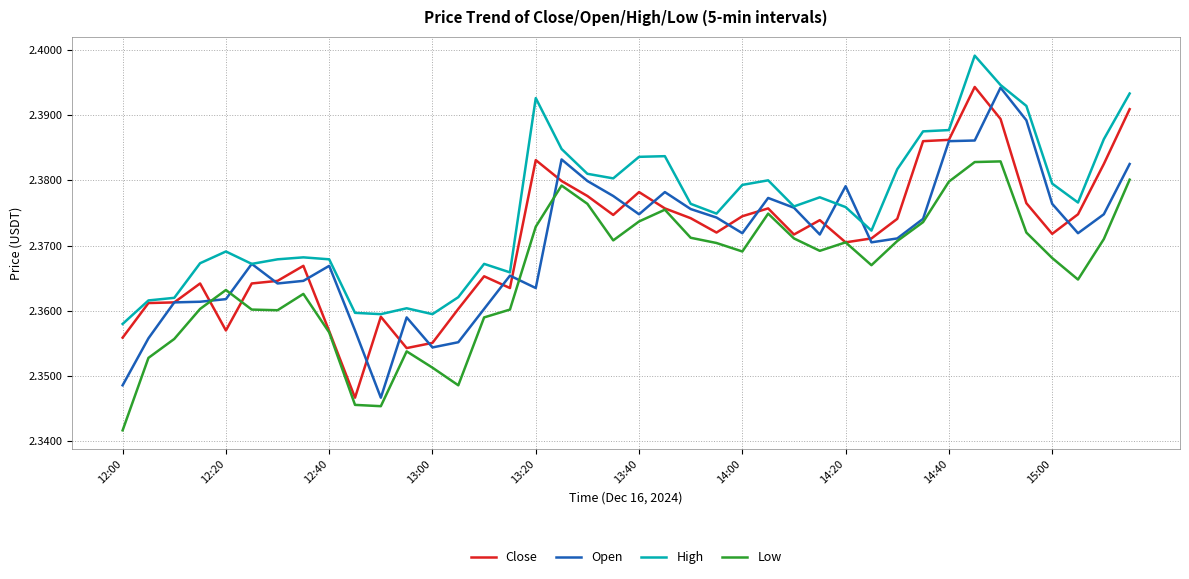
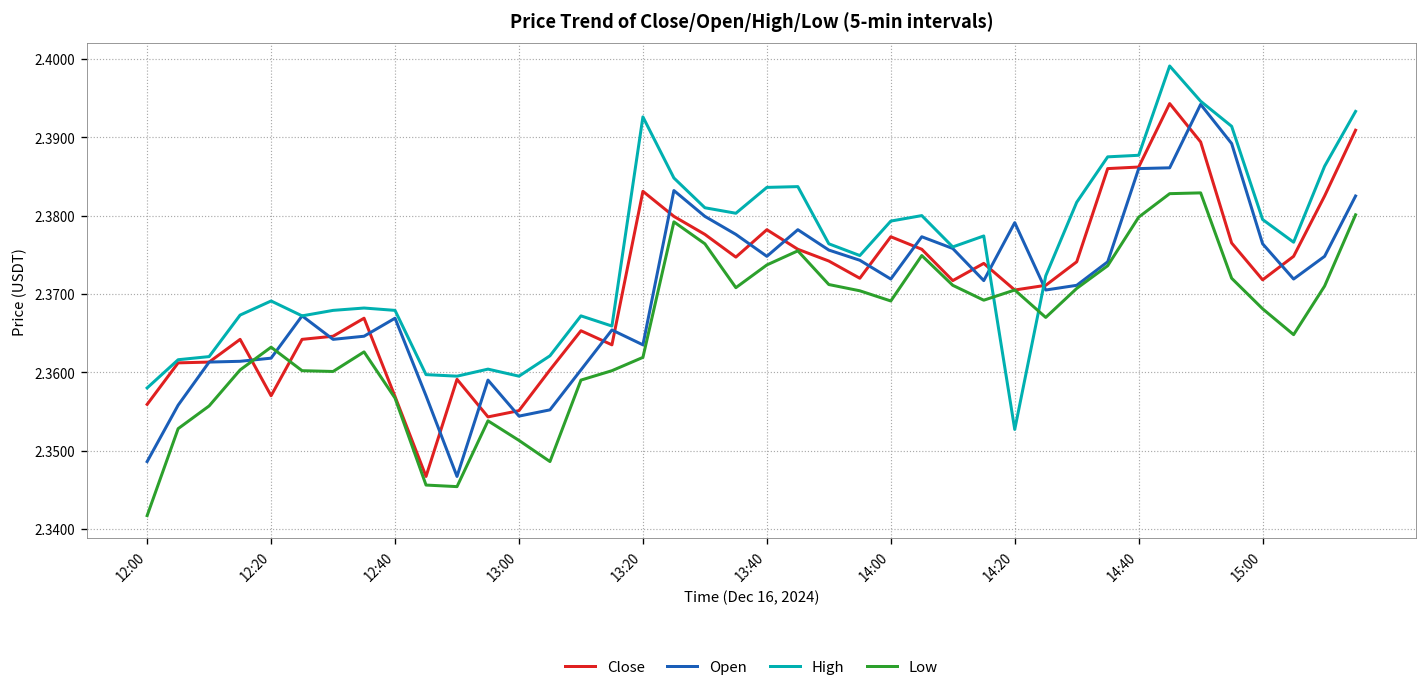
Low, 13:20: 2.373 -> 2.362
Close, 14:00: 2.375 -> 2.377
High, 14:20: 2.376 -> 2.353
